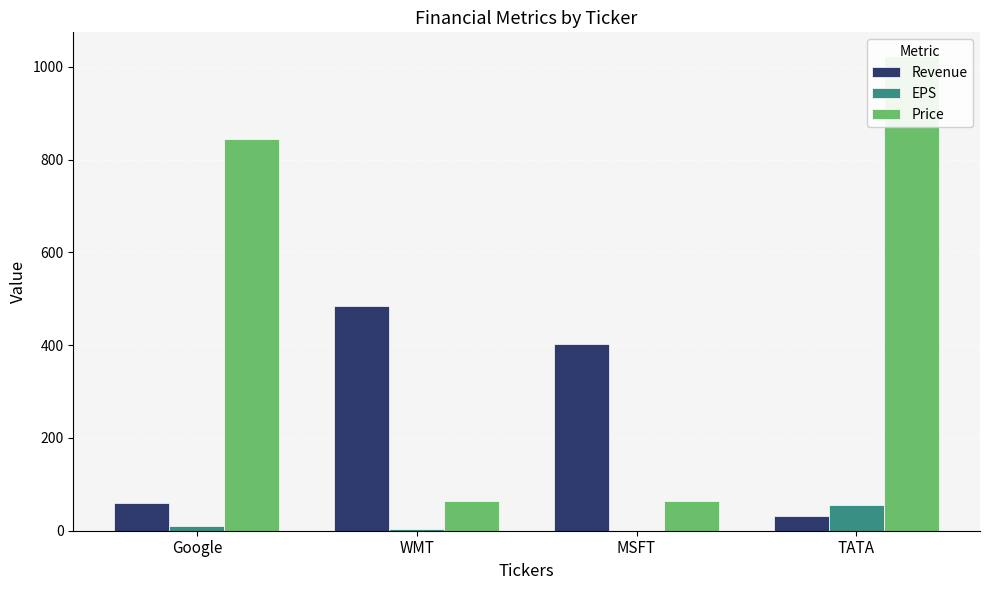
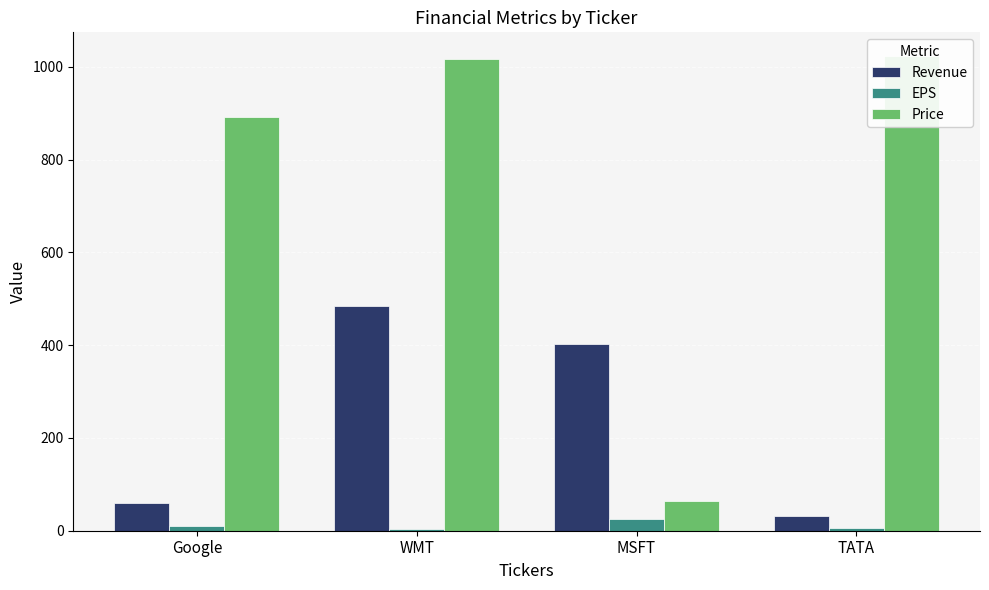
Price, Google: 850 -> 890
Price, WMT: 70 -> 1020
EPS, MSFT: 0 -> 30
EPS, TATA: 60 -> 10
